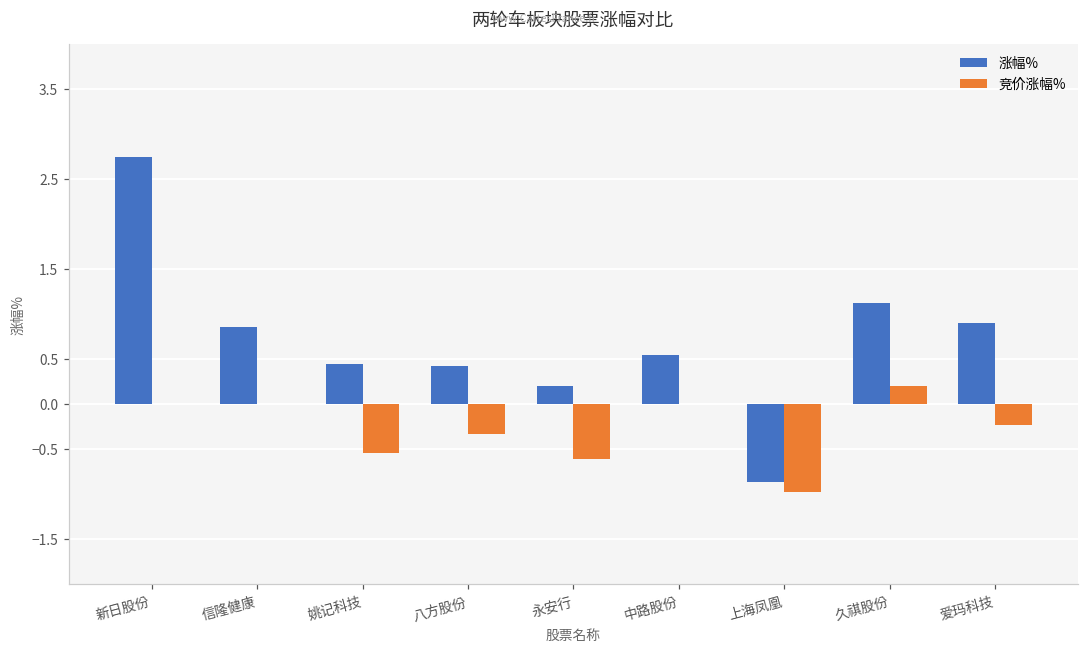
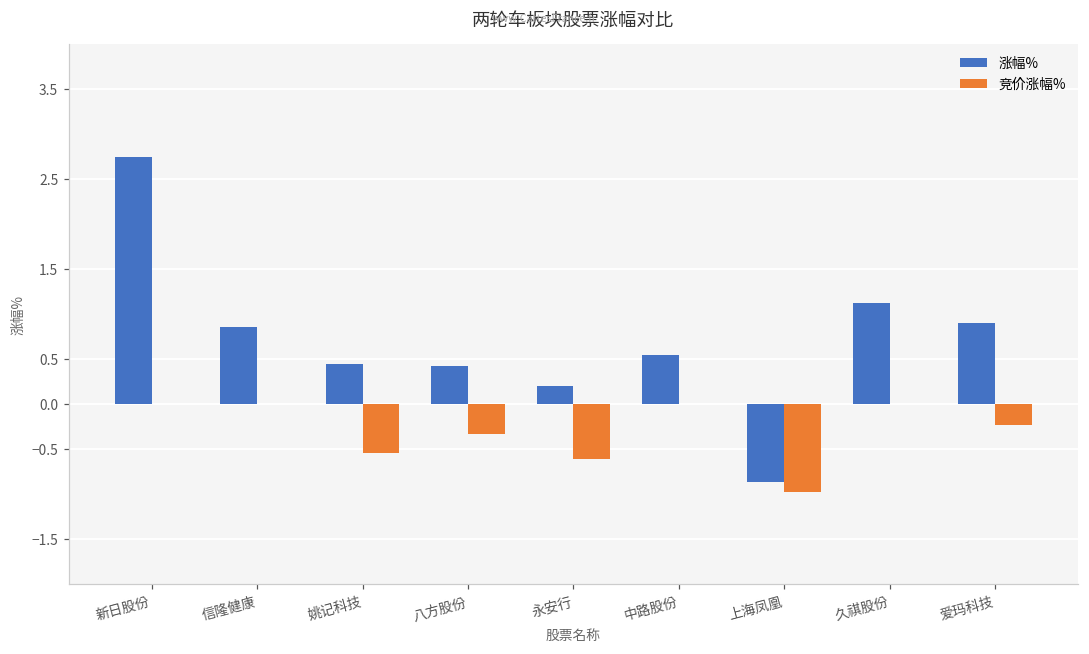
竞价涨幅%, 久祺股份: 0.2 -> 0.0
